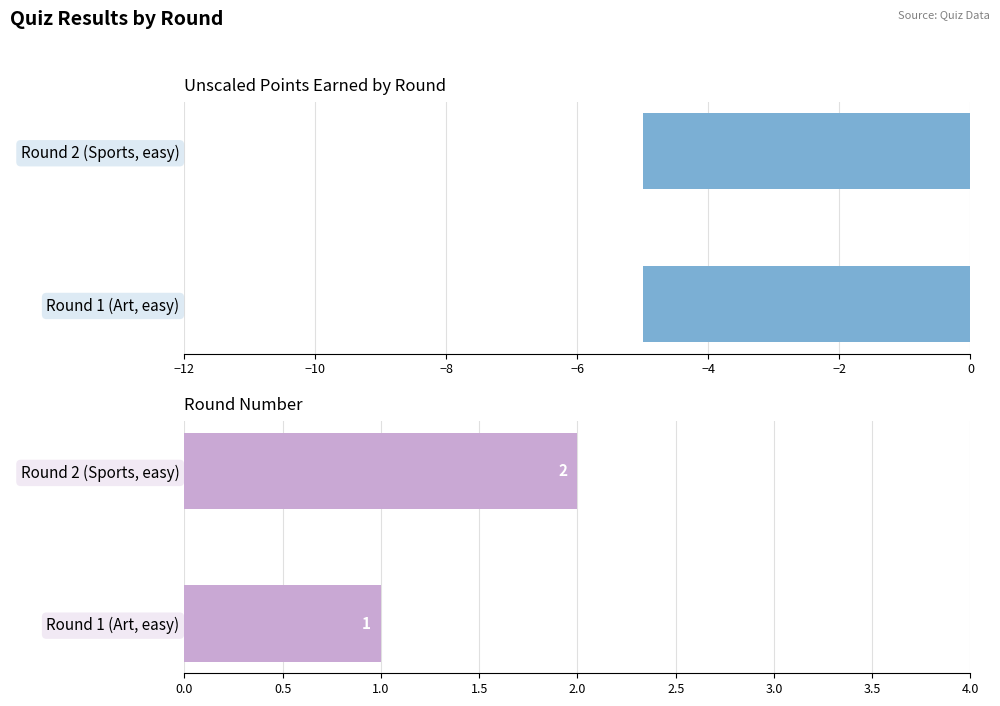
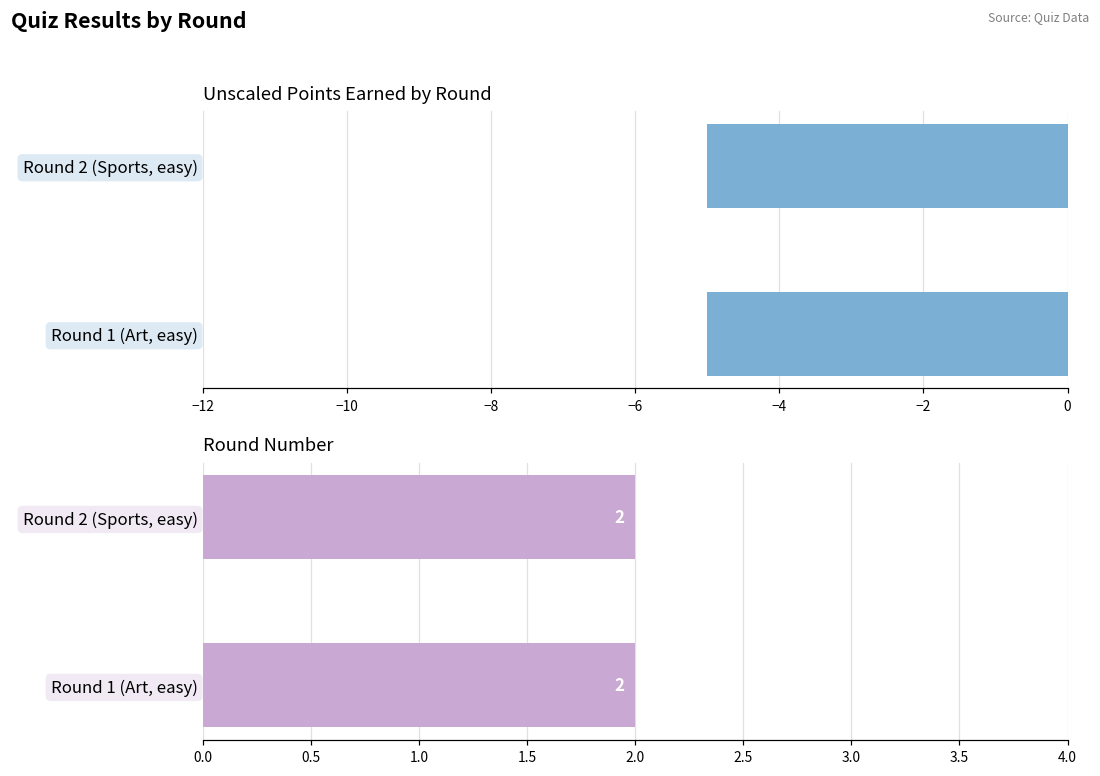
Round Number, Round 1 (Art, easy): 1 -> 2
